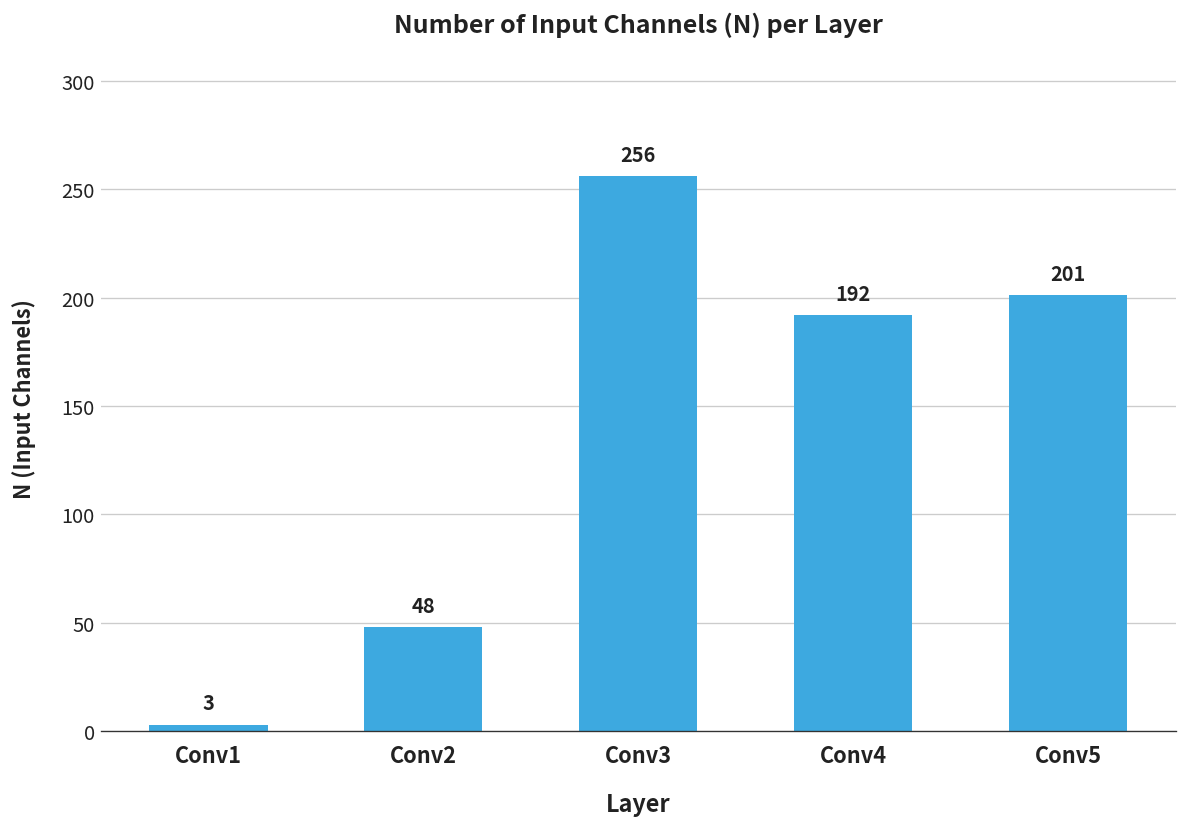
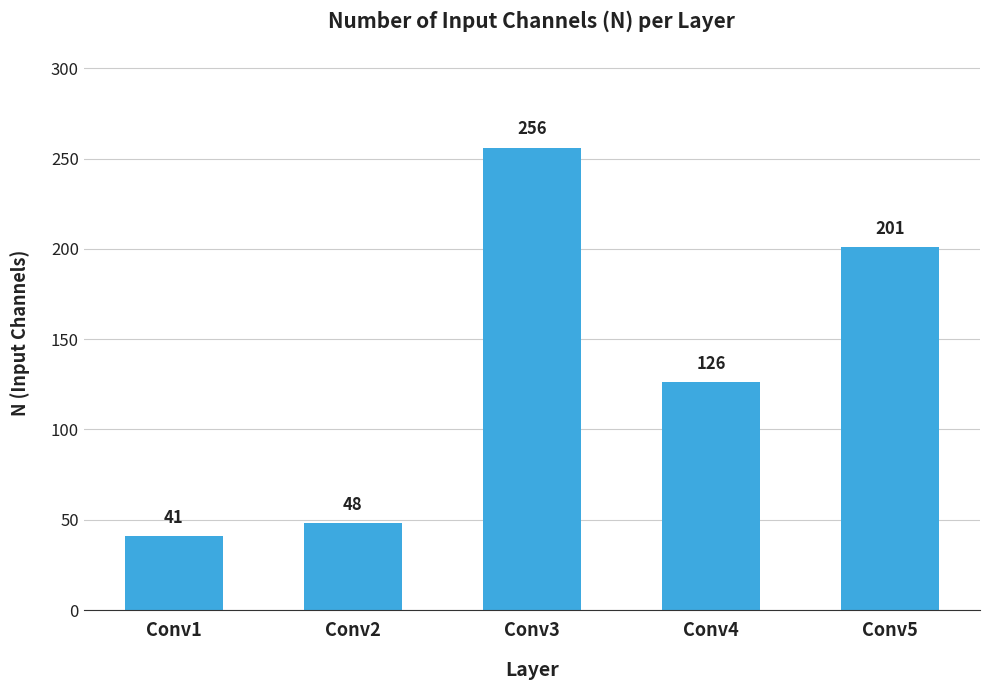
Conv1: 3 -> 41
Conv4: 192 -> 126
